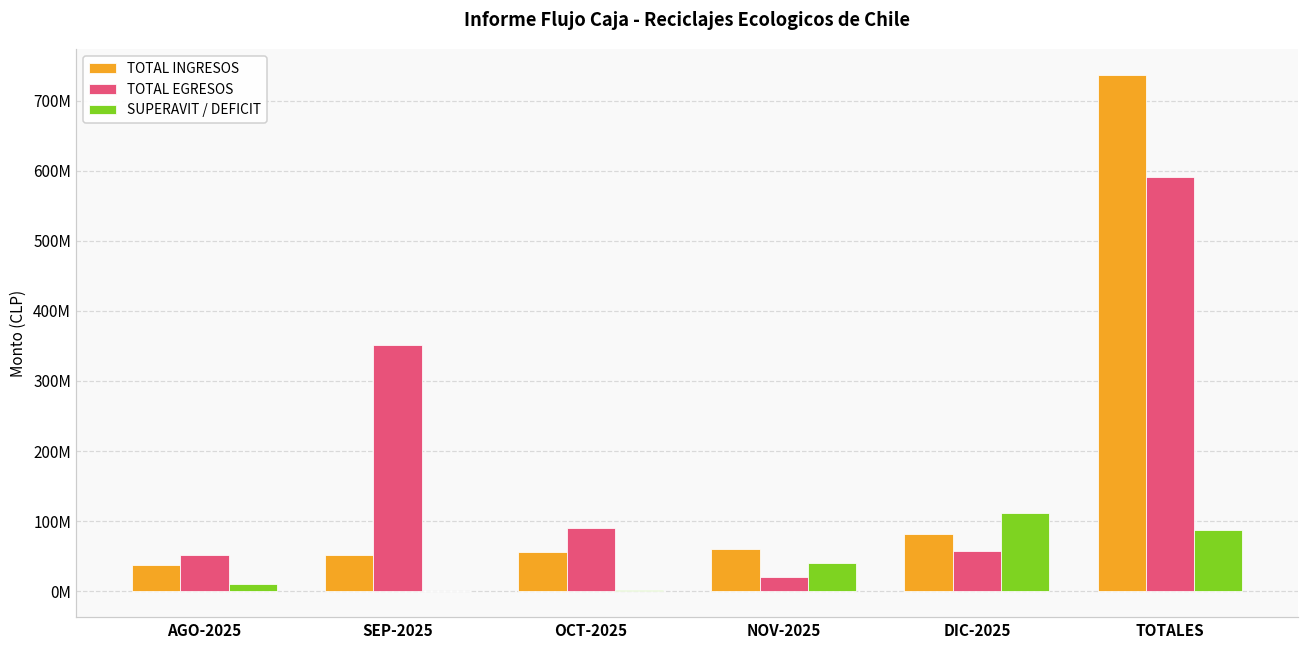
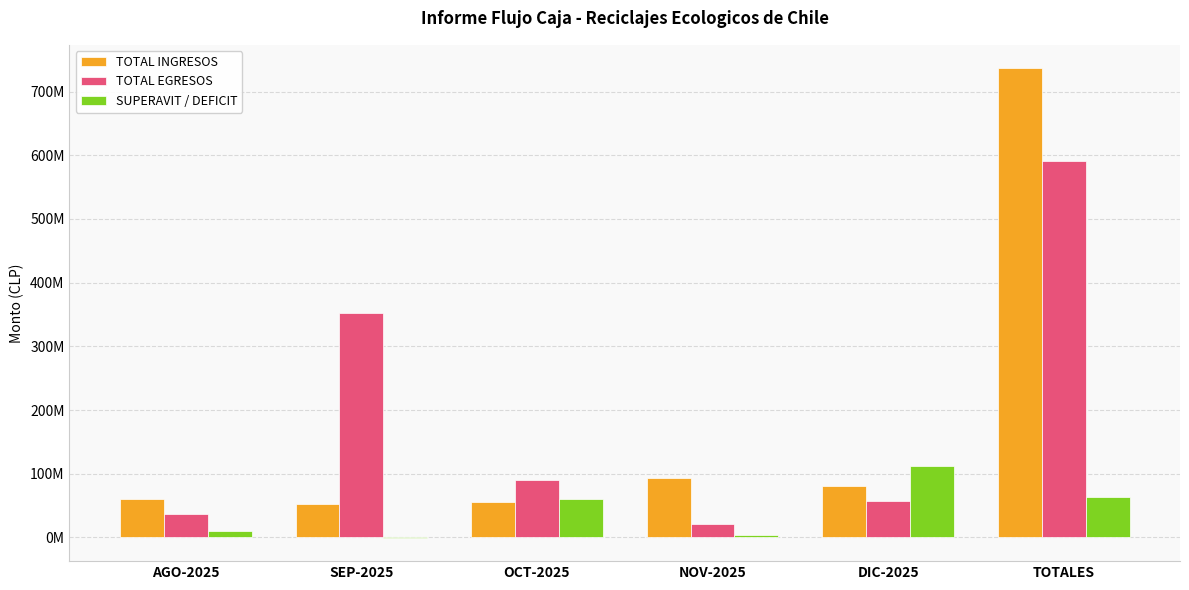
TOTAL INGRESOS, AGO-2025: 40000000 -> 60000000
TOTAL EGRESOS, AGO-2025: 50000000 -> 40000000
SUPERAVIT / DEFICIT, OCT-2025: 0 -> 60000000
TOTAL INGRESOS, NOV-2025: 60000000 -> 90000000
SUPERAVIT / DEFICIT, NOV-2025: 40000000 -> 0
SUPERAVIT / DEFICIT, TOTALES: 90000000 -> 60000000
